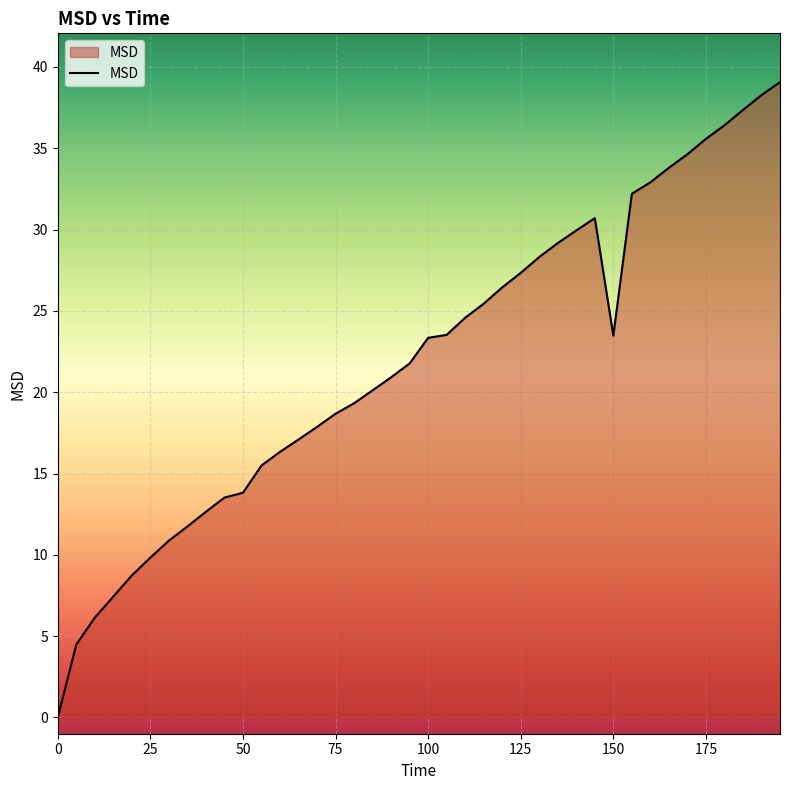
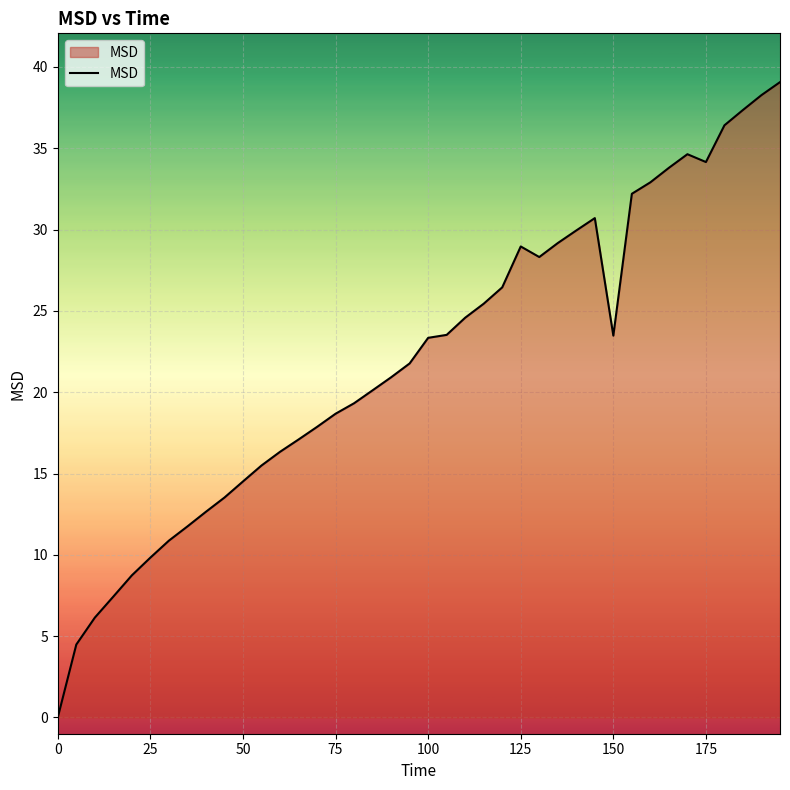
50: 13.8 -> 14.5
125: 27.3 -> 29.0
175: 35.6 -> 34.2
